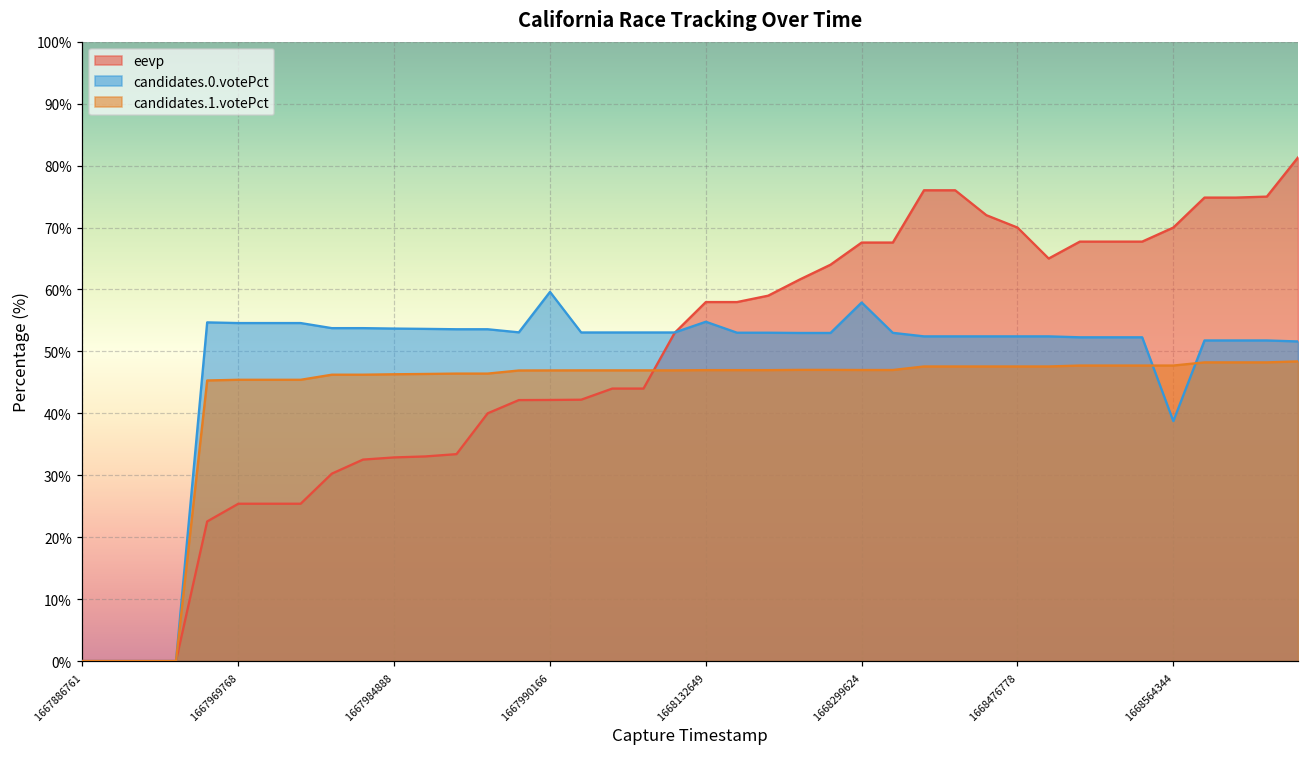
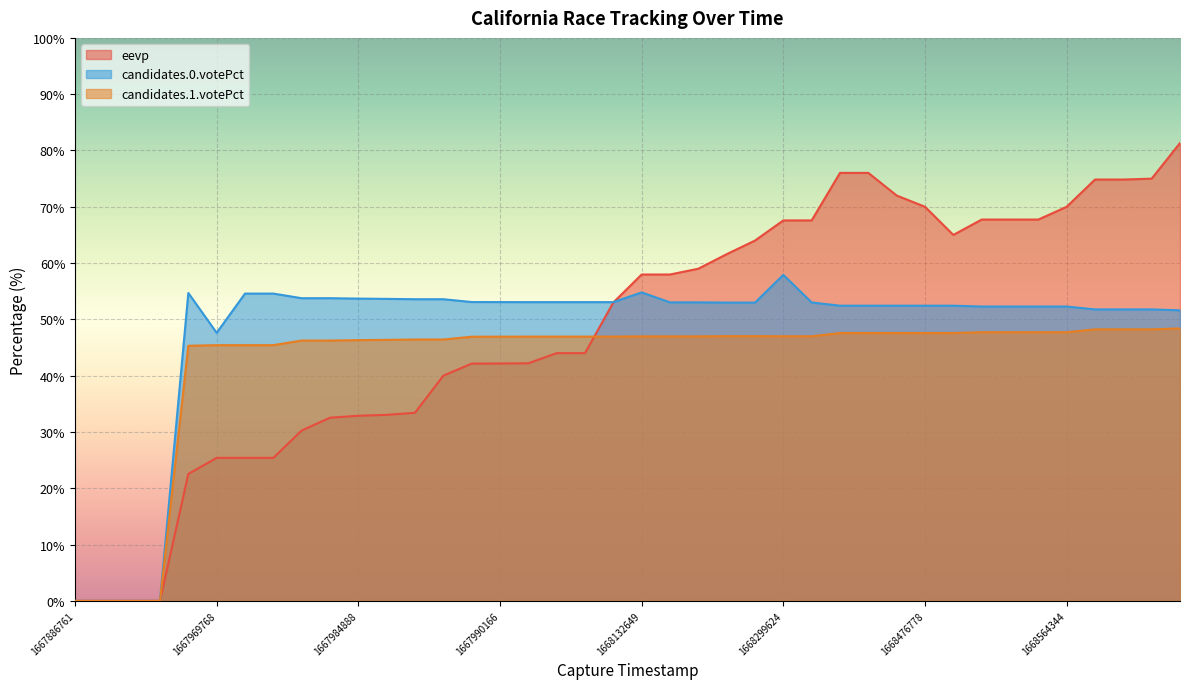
candidates.0.votePct, 1667969768: 55% -> 48%
candidates.0.votePct, 1667990166: 60% -> 53%
candidates.0.votePct, 1668564344: 39% -> 52%
